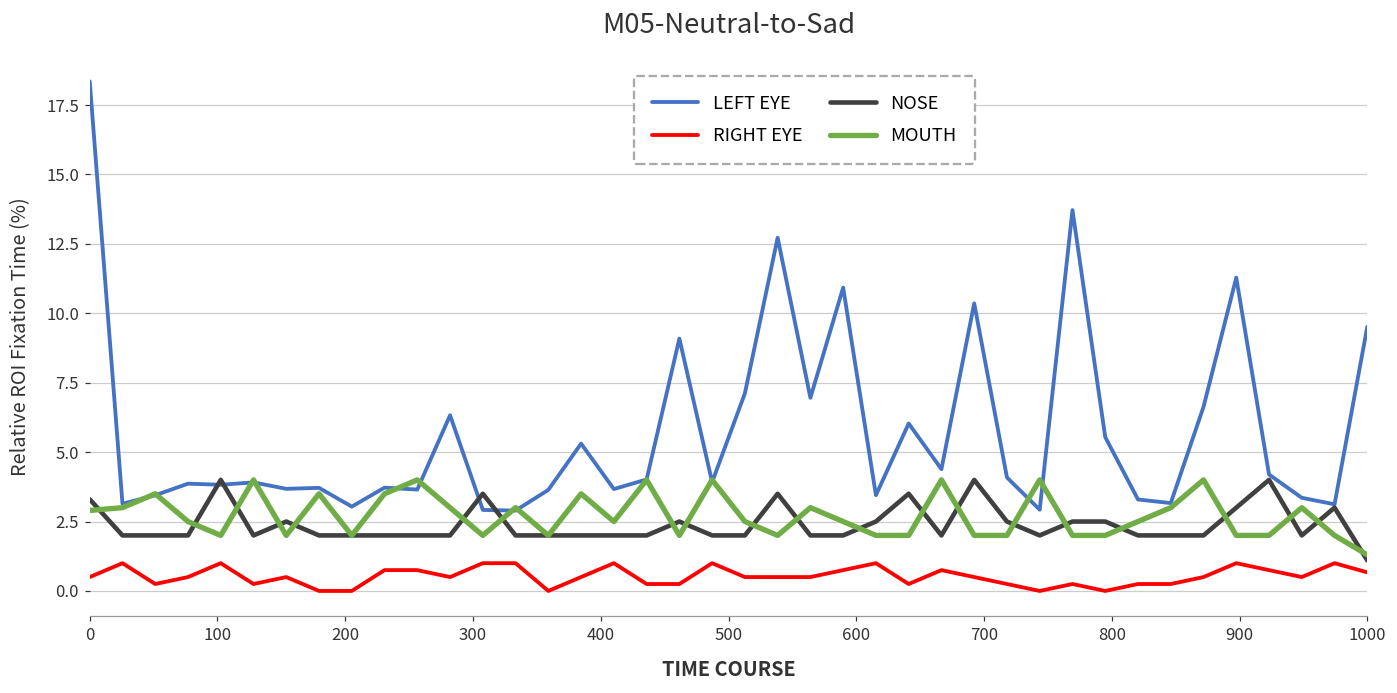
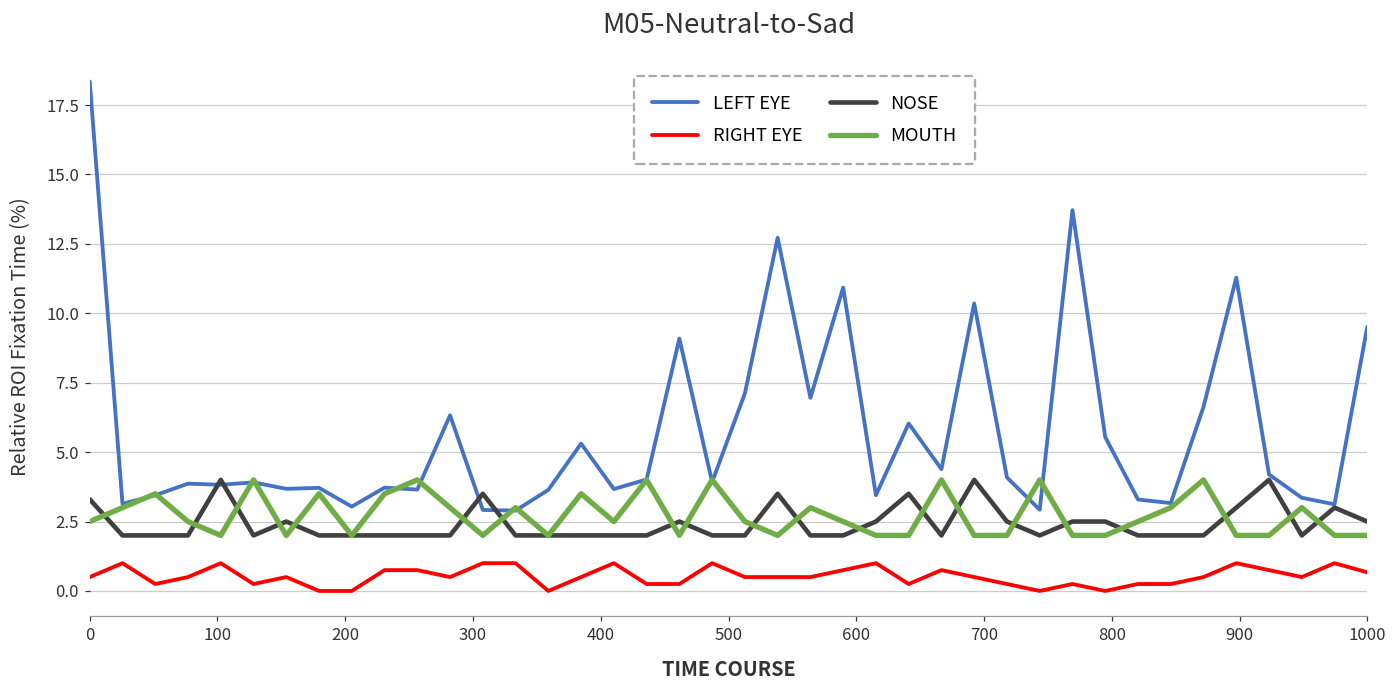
MOUTH, 0: 2.9 -> 2.5
NOSE, 1000: 1.1 -> 2.5
MOUTH, 1000: 1.3 -> 2.0
